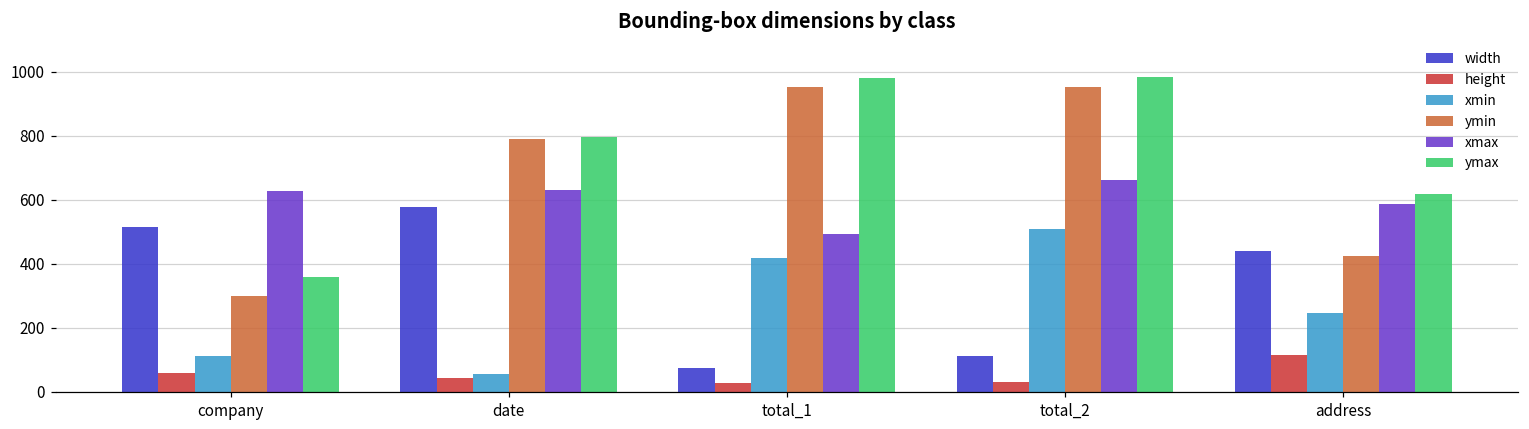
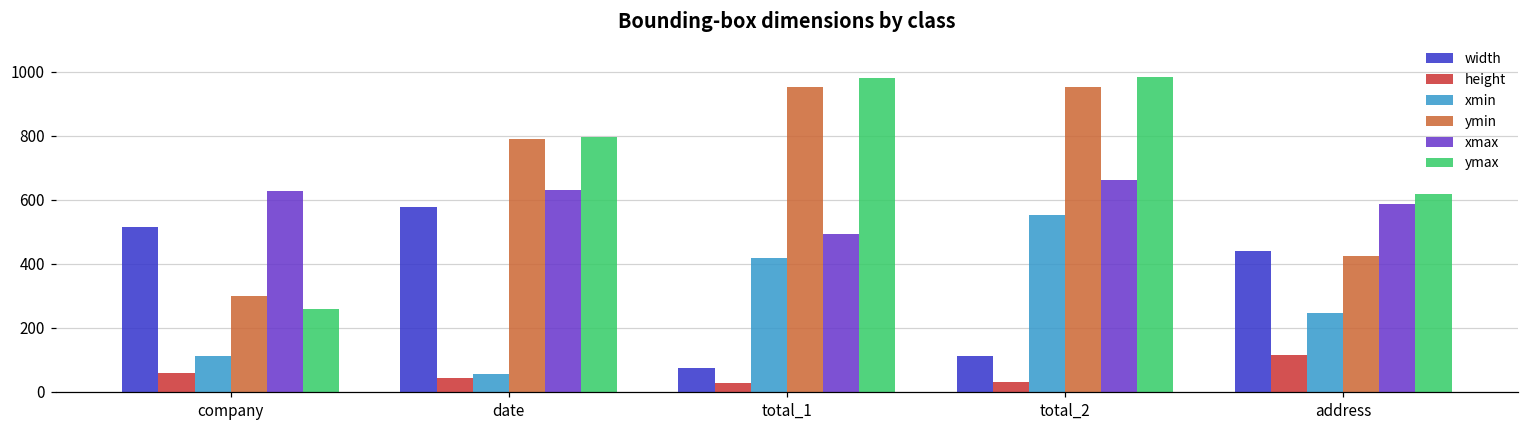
ymax, company: 360 -> 260
xmin, total_2: 510 -> 550
